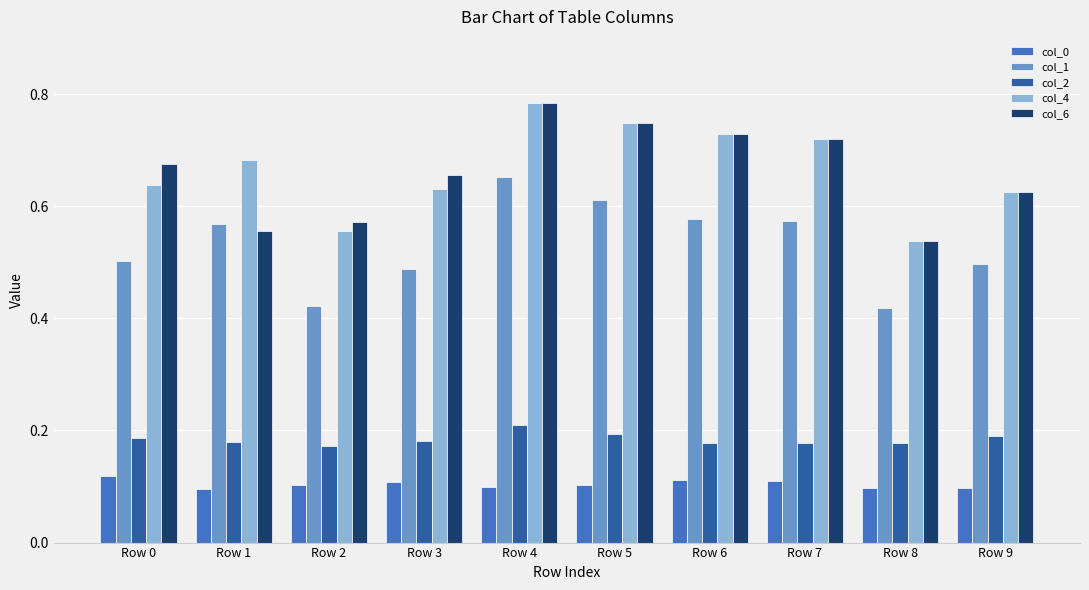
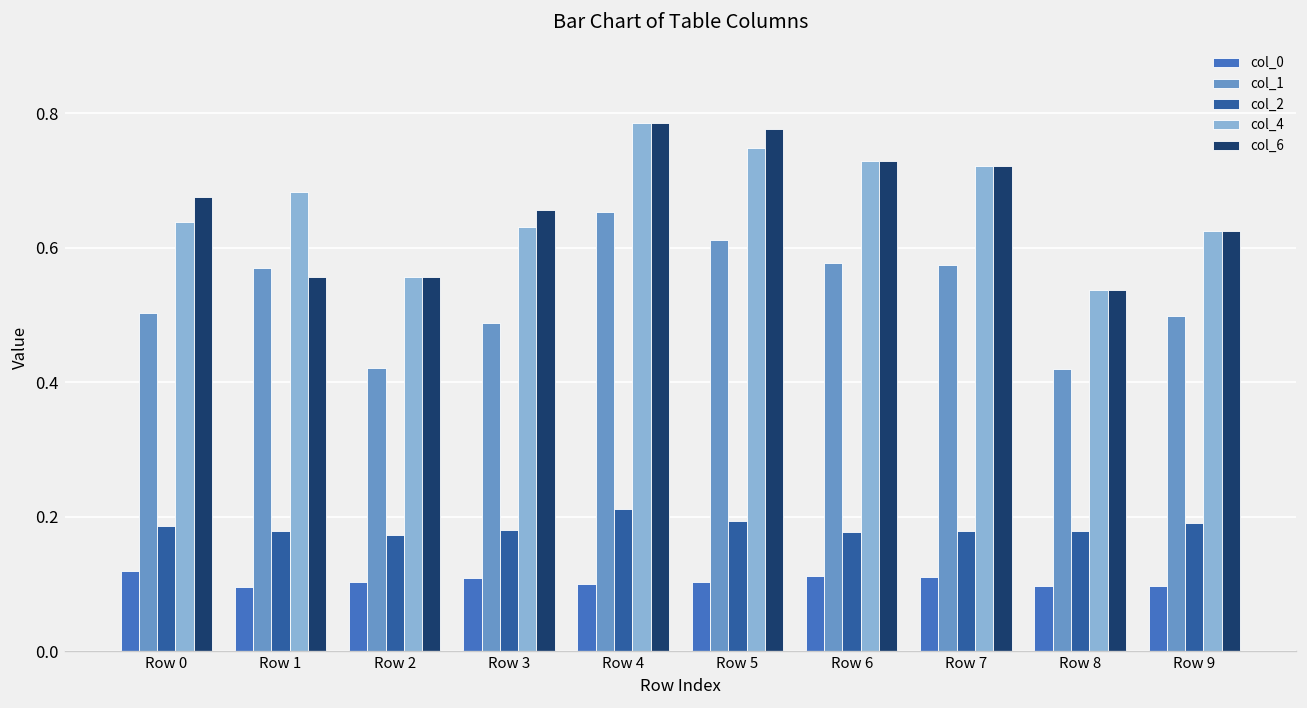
col_6, Row 2: 0.57 -> 0.56
col_6, Row 5: 0.75 -> 0.78
